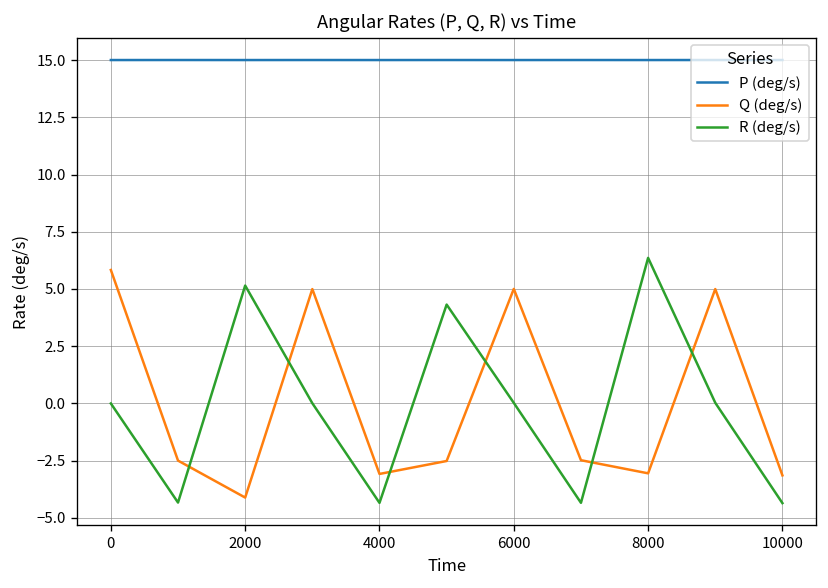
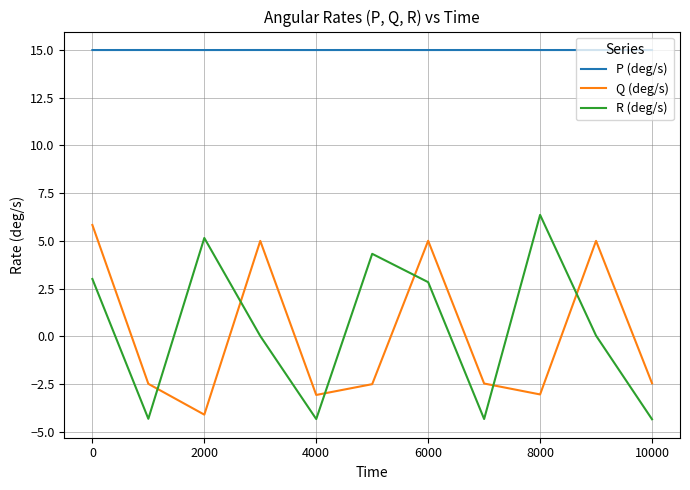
R (deg/s), 0: 0 -> 3
R (deg/s), 6000: 0.0 -> 2.8
Q (deg/s), 10000: -3.1 -> -2.5
